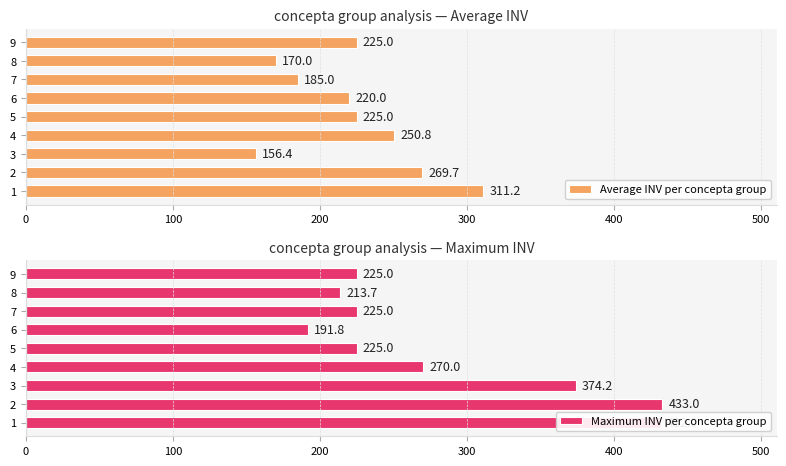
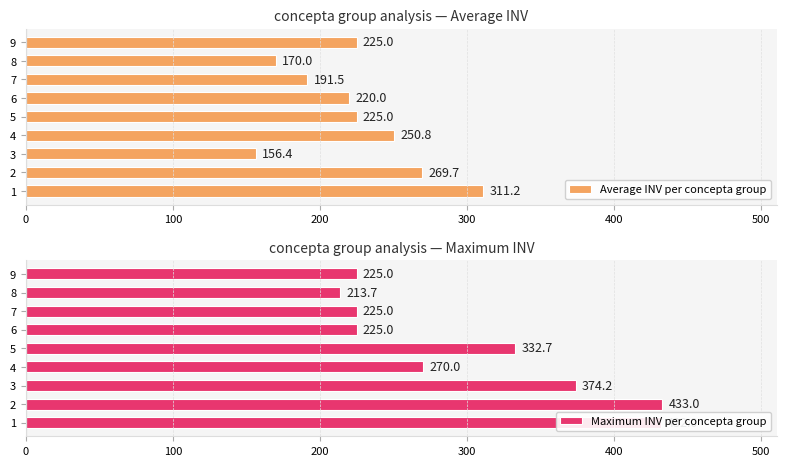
concepta group analysis — Average INV, 7: 185.0 -> 191.5
concepta group analysis — Maximum INV, 6: 191.8 -> 225.0
concepta group analysis — Maximum INV, 5: 225.0 -> 332.7
